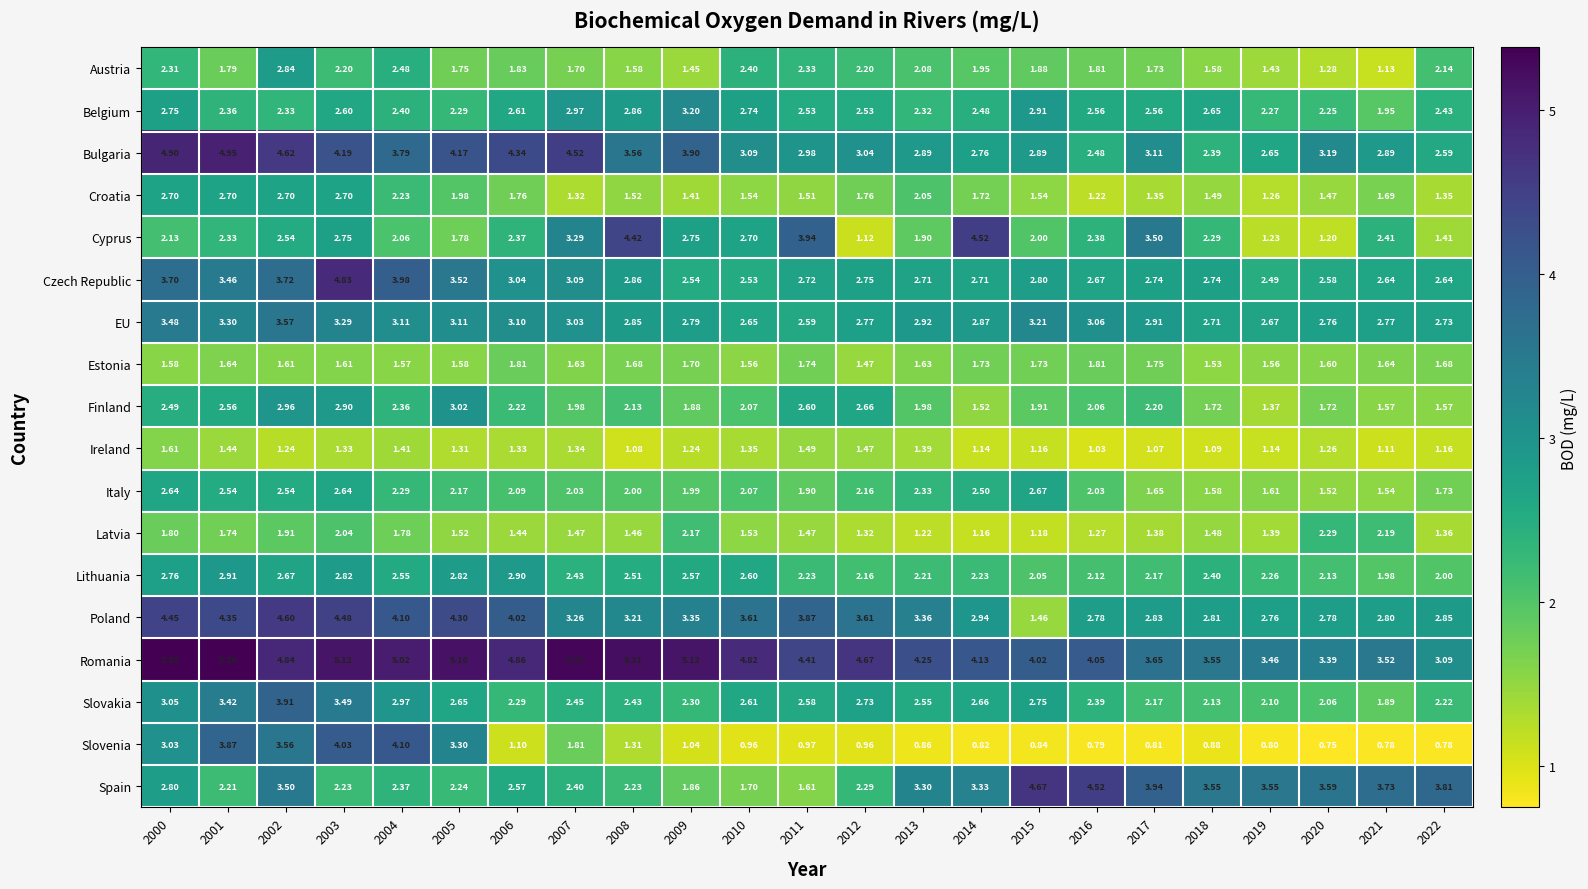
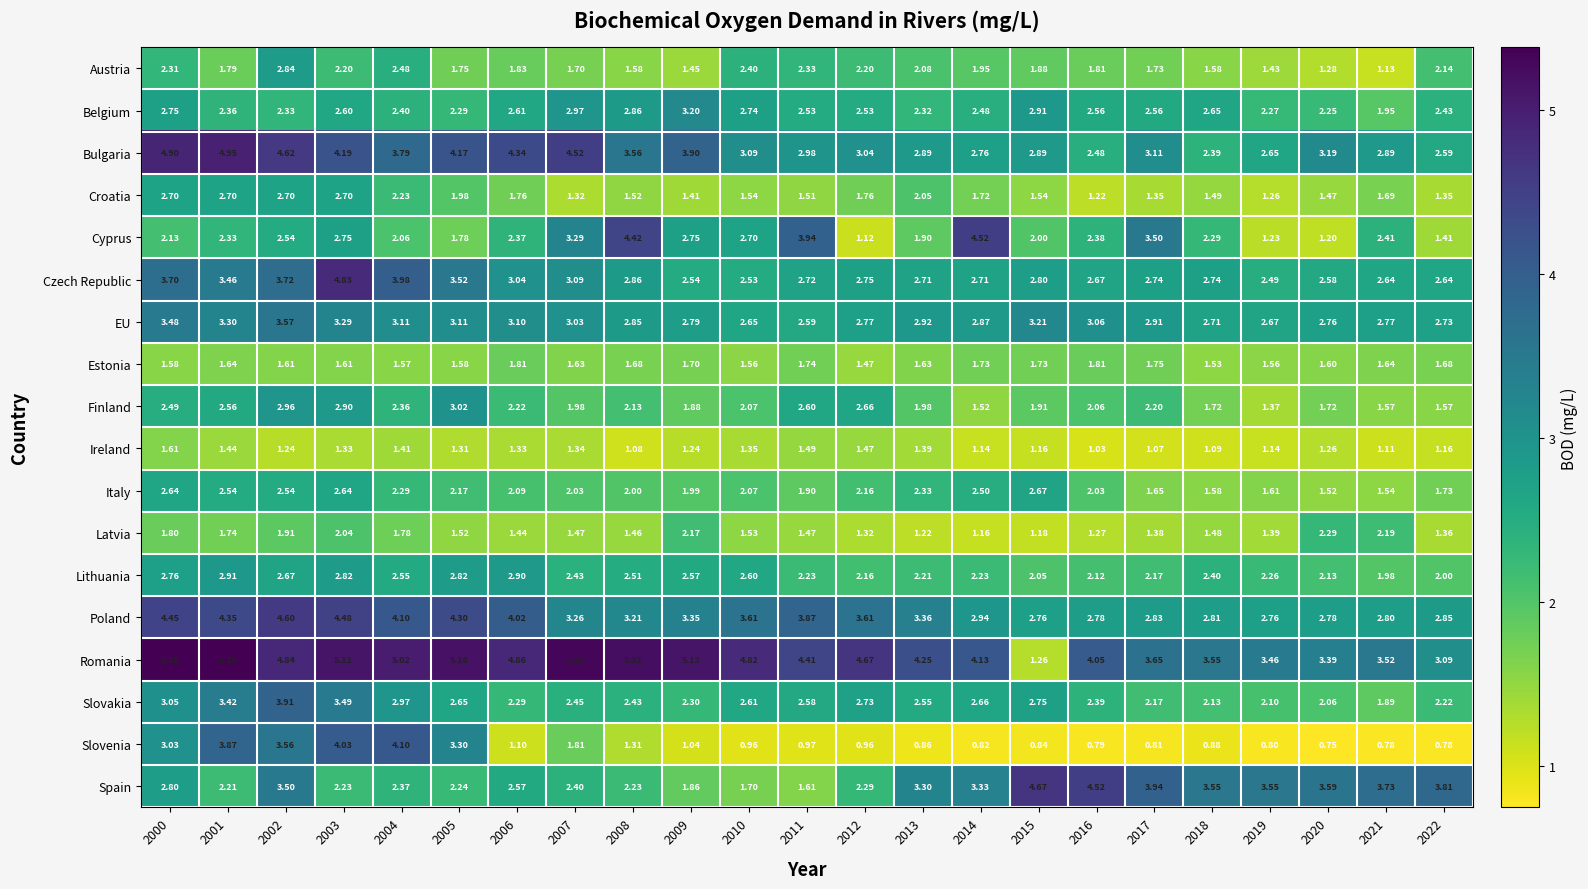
Poland, 2015: 1.46 -> 2.76
Romania, 2015: 4.02 -> 1.26
